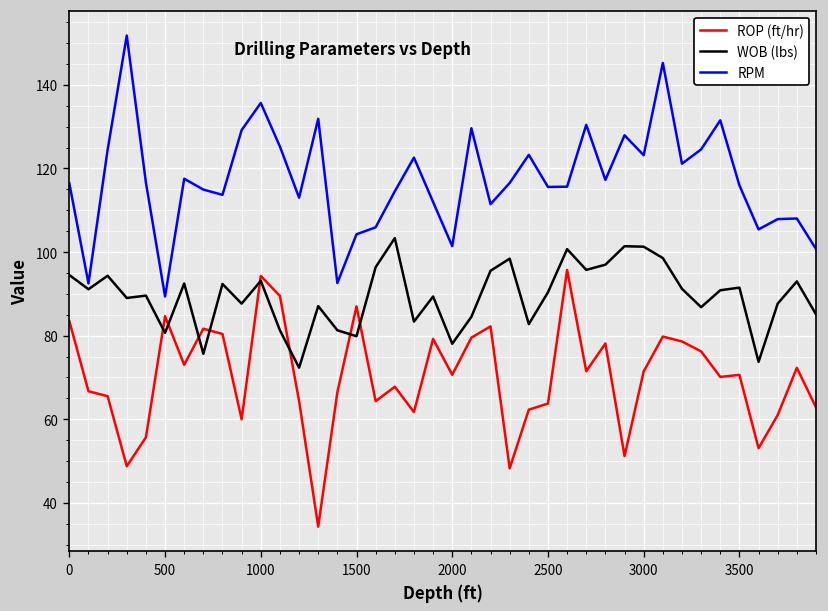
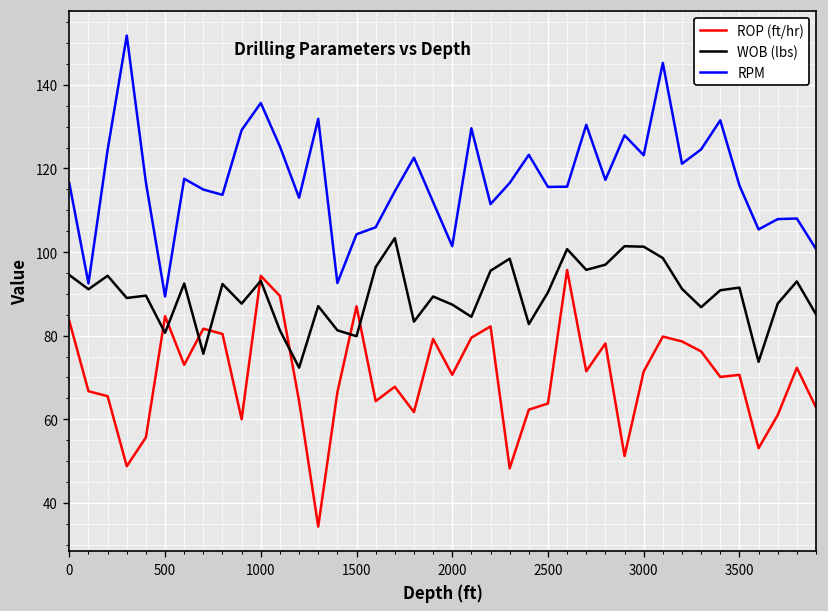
WOB (lbs), 2000: 78 -> 87
